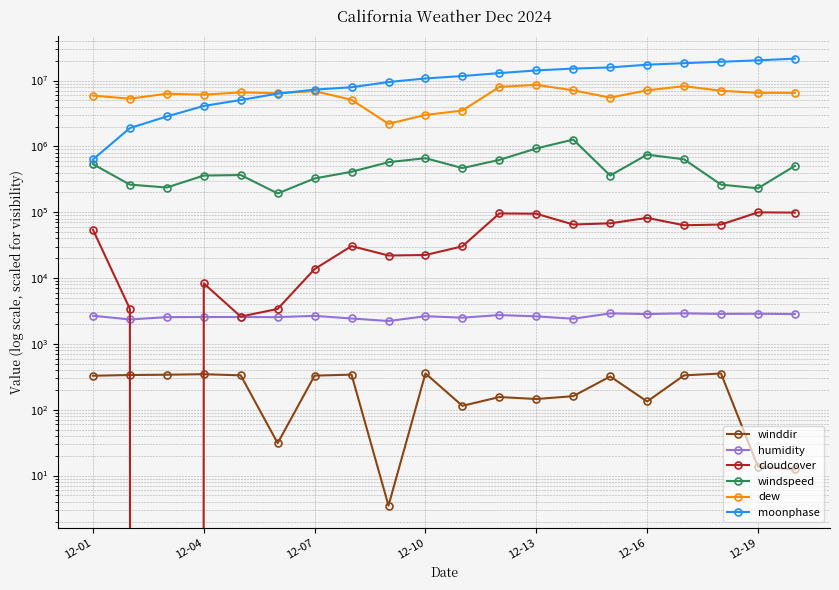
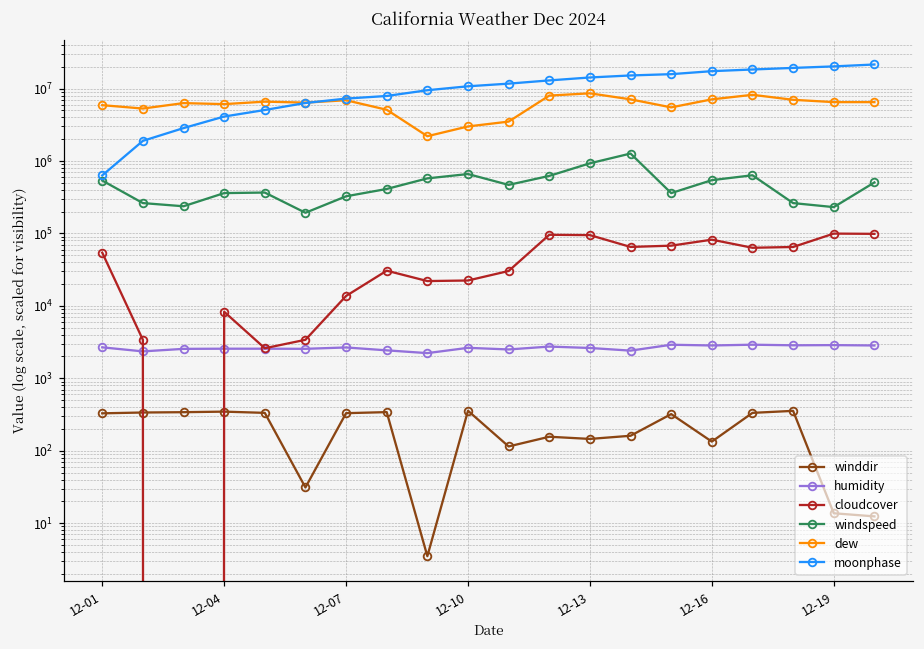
windspeed, 12-16: 700000 -> 500000
